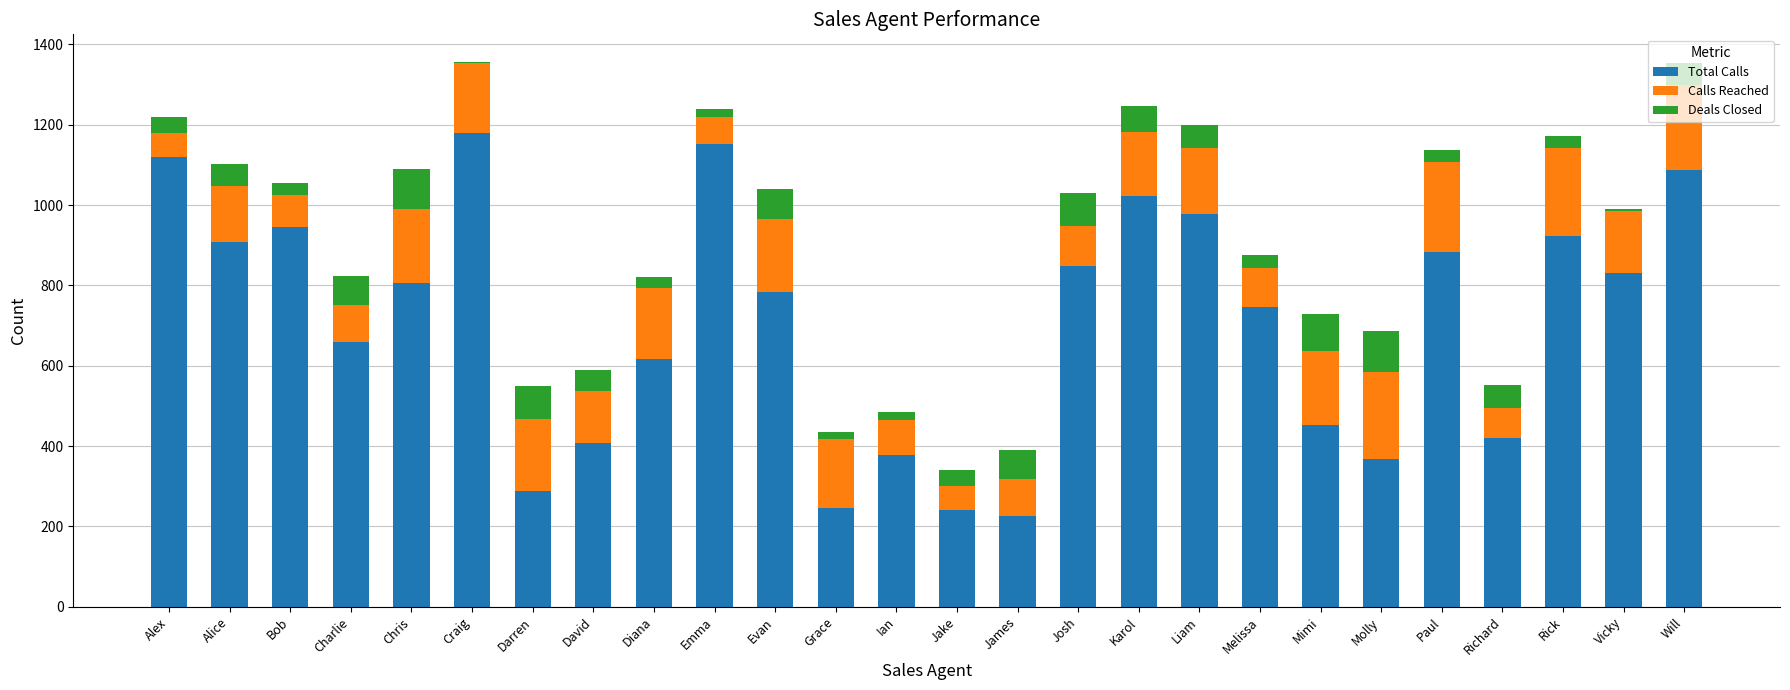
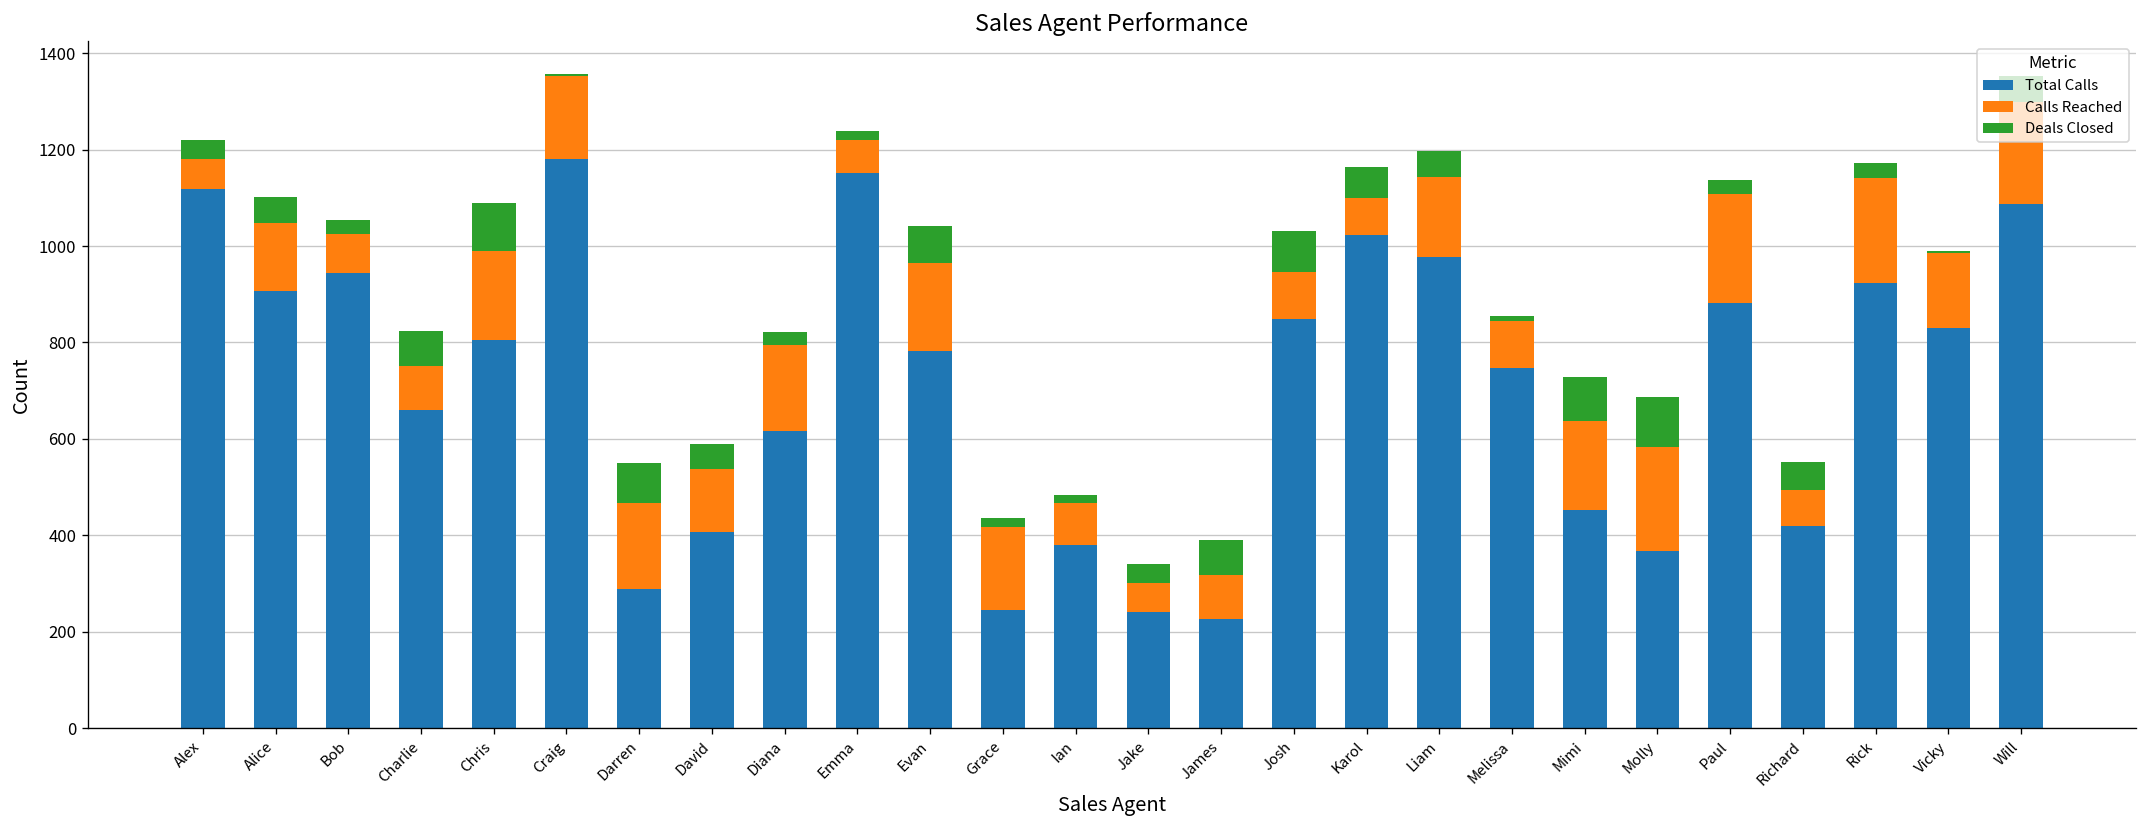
Calls Reached, Karol: 160 -> 80
Deals Closed, Melissa: 30 -> 10
